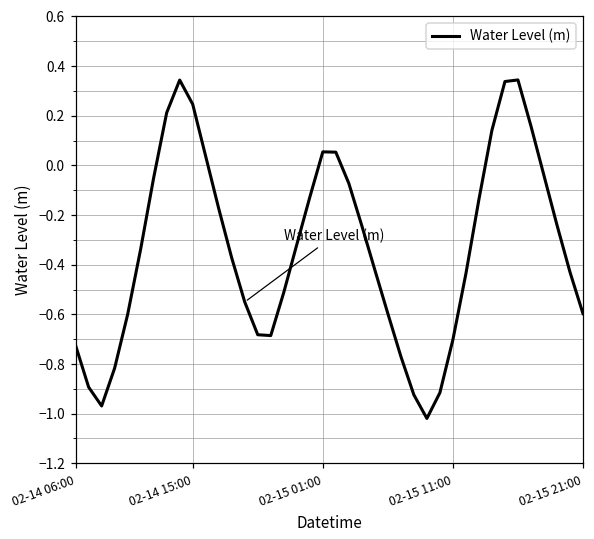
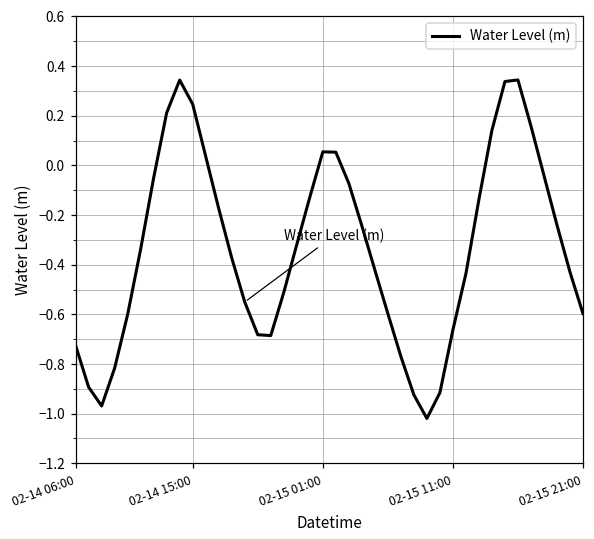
02-15 11:00: -0.70 -> -0.66
